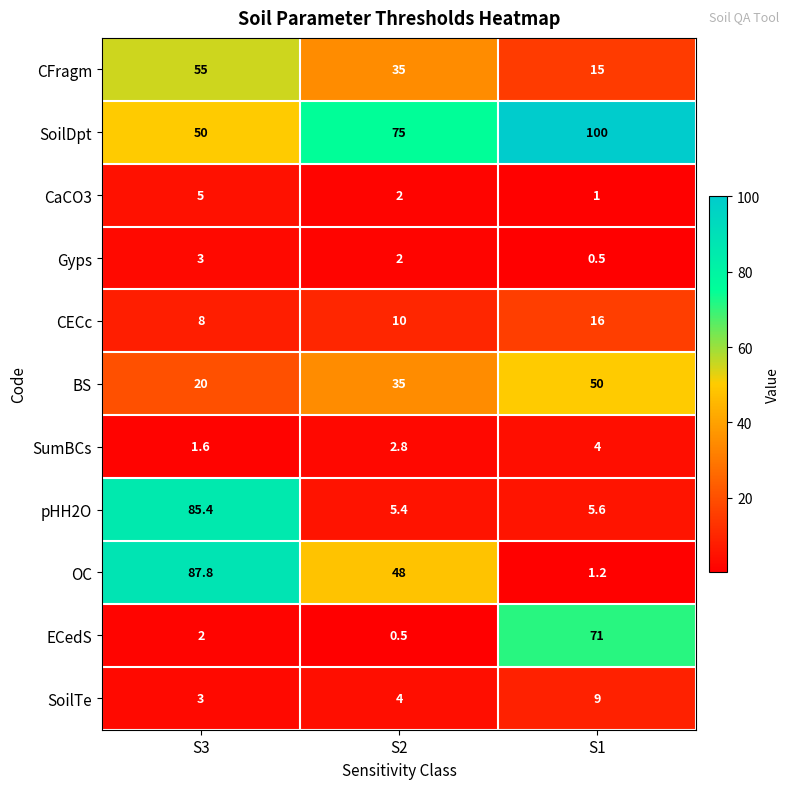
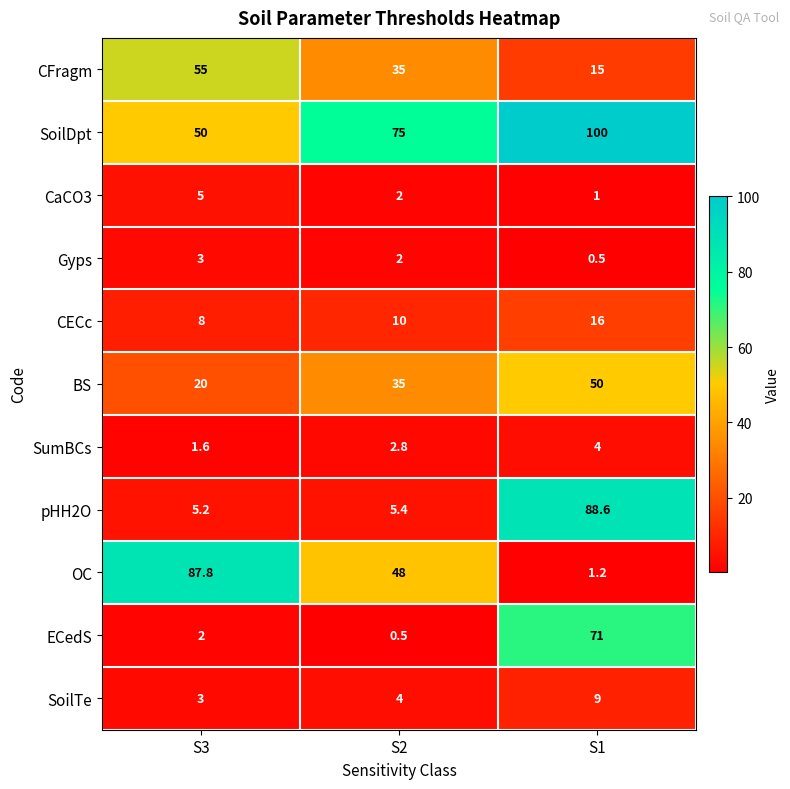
pHH2O, S3: 85.4 -> 5.2
pHH2O, S1: 5.6 -> 88.6
